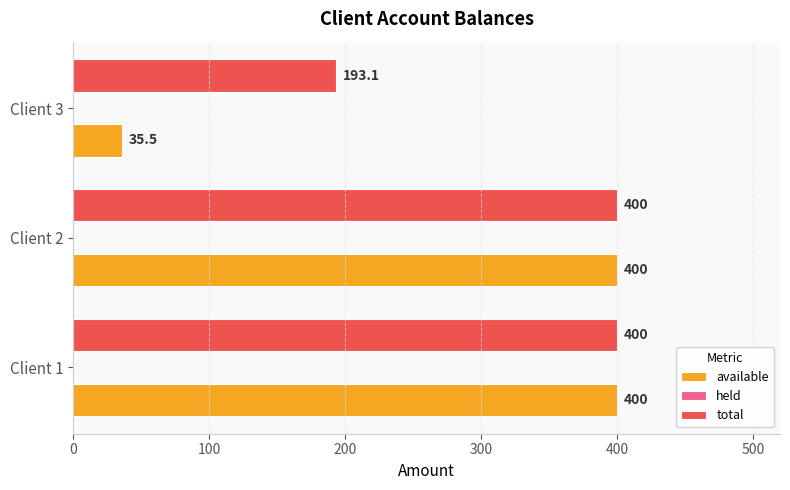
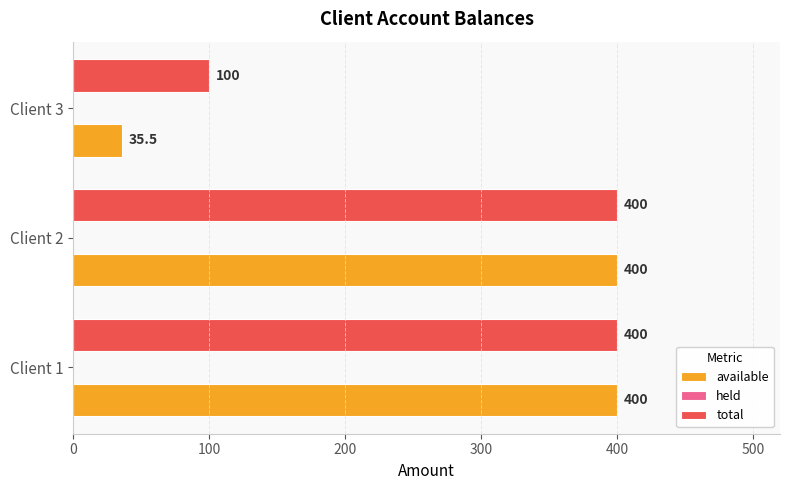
total, Client 3: 193.1 -> 100
